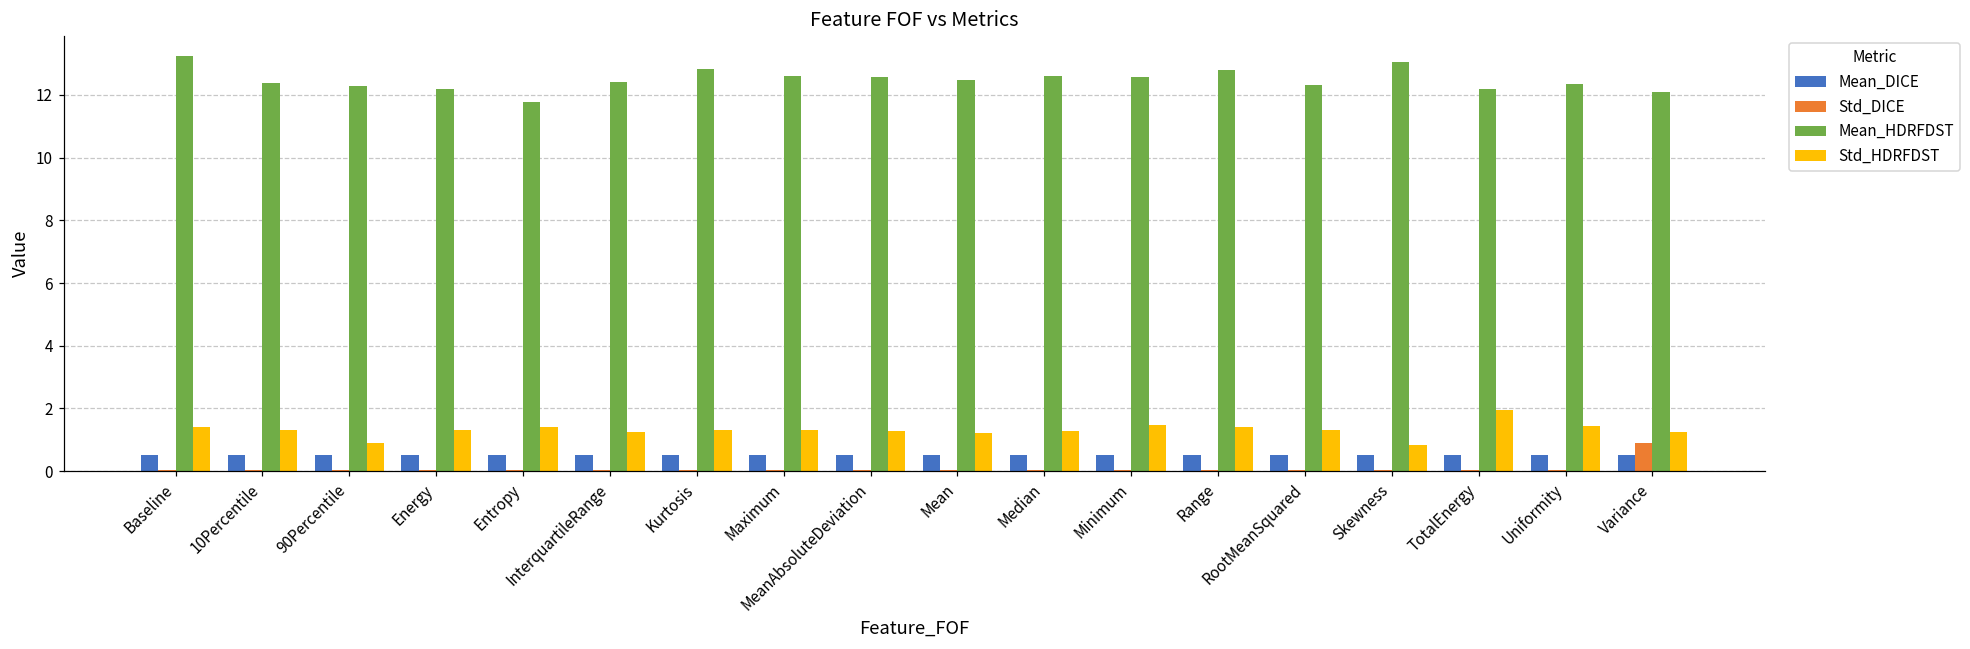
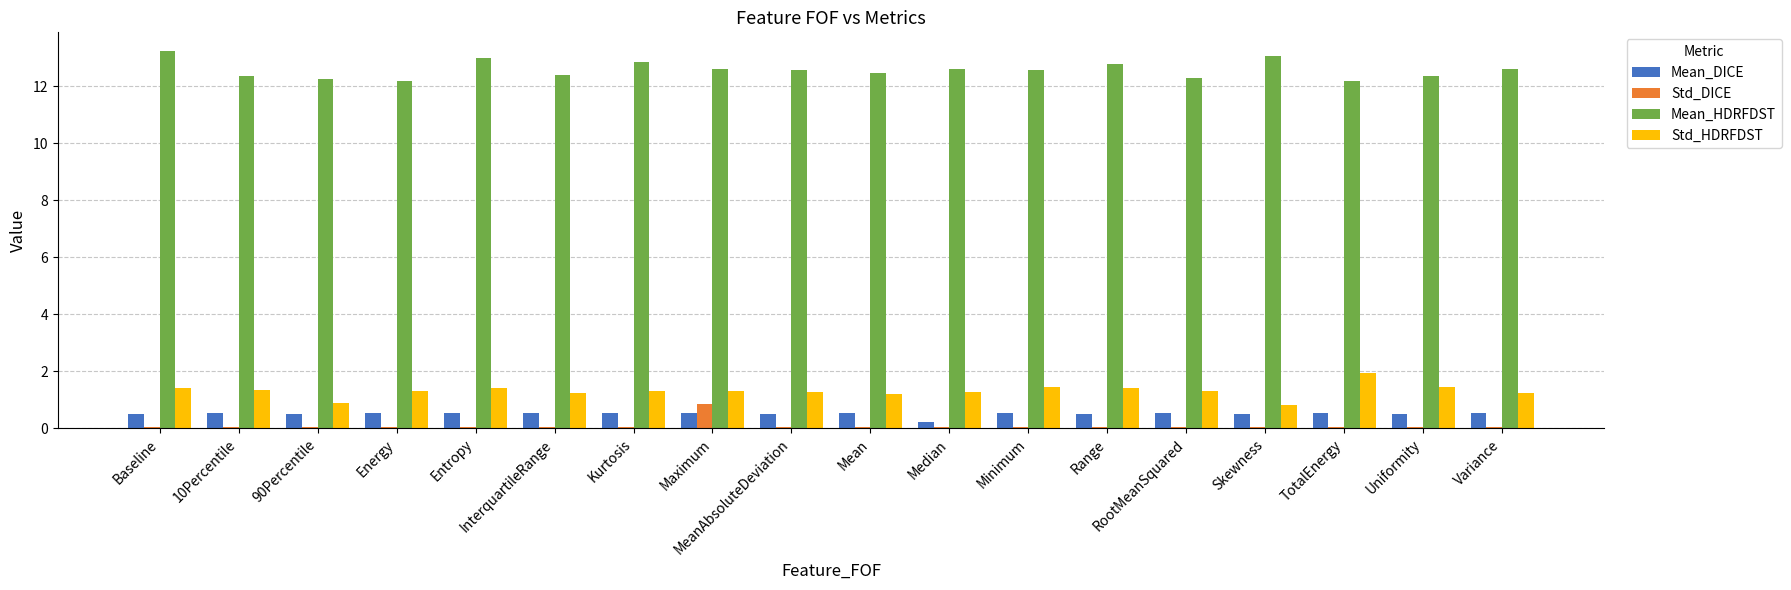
Mean_HDRFDST, Entropy: 11.8 -> 13.0
Std_DICE, Maximum: 0.0 -> 0.9
Mean_DICE, Median: 0.5 -> 0.2
Std_DICE, Variance: 0.9 -> 0.0
Mean_HDRFDST, Variance: 12.1 -> 12.6
